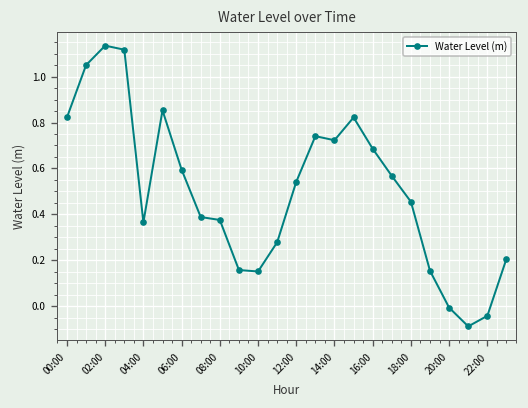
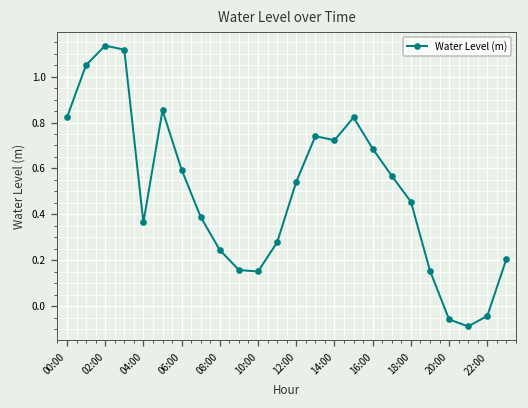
08:00: 0.38 -> 0.24
20:00: -0.01 -> -0.06
